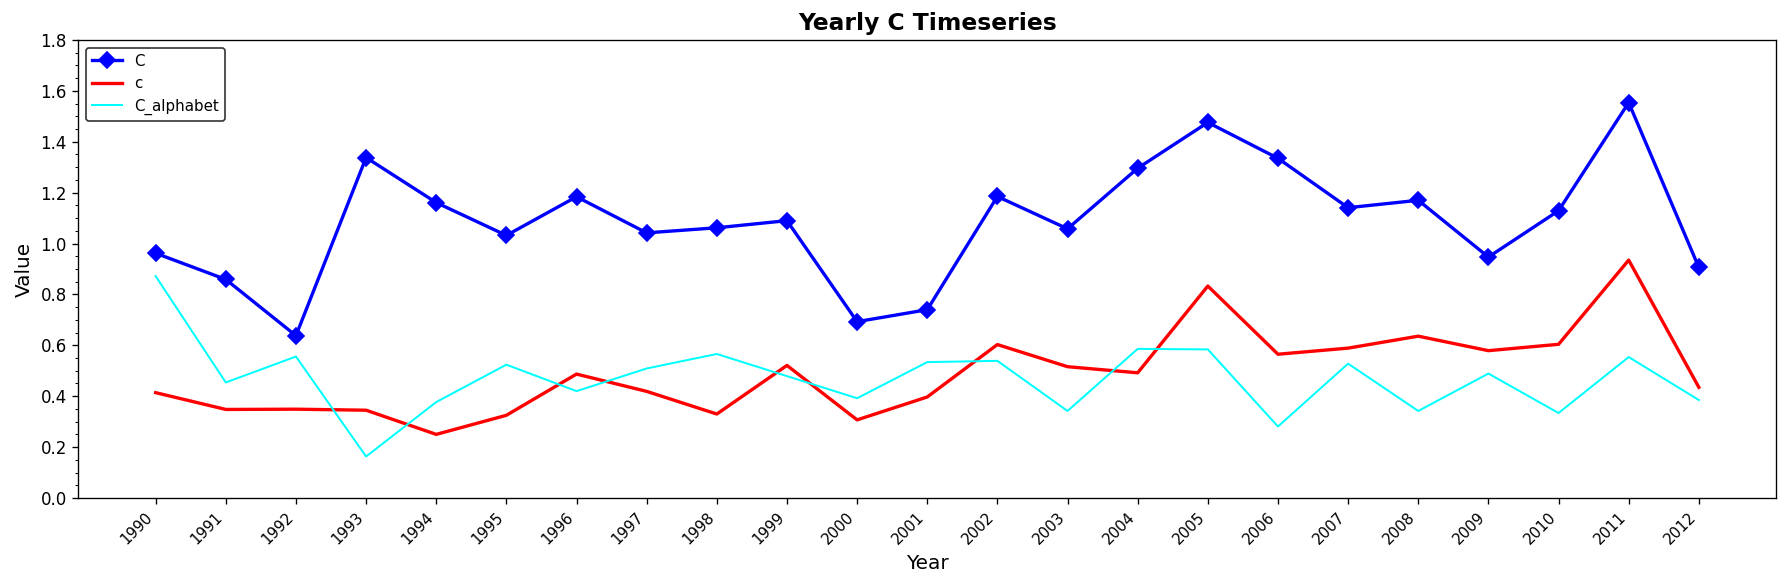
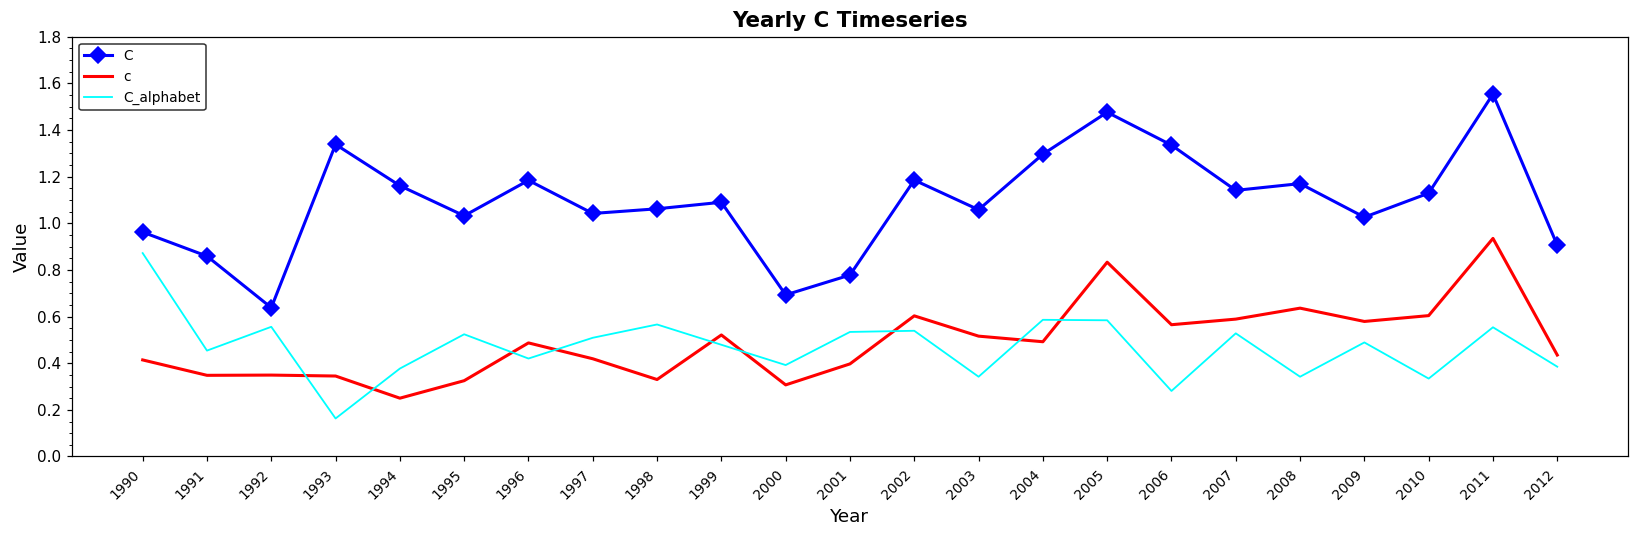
C, 2001: 0.74 -> 0.78
C, 2009: 0.95 -> 1.03
